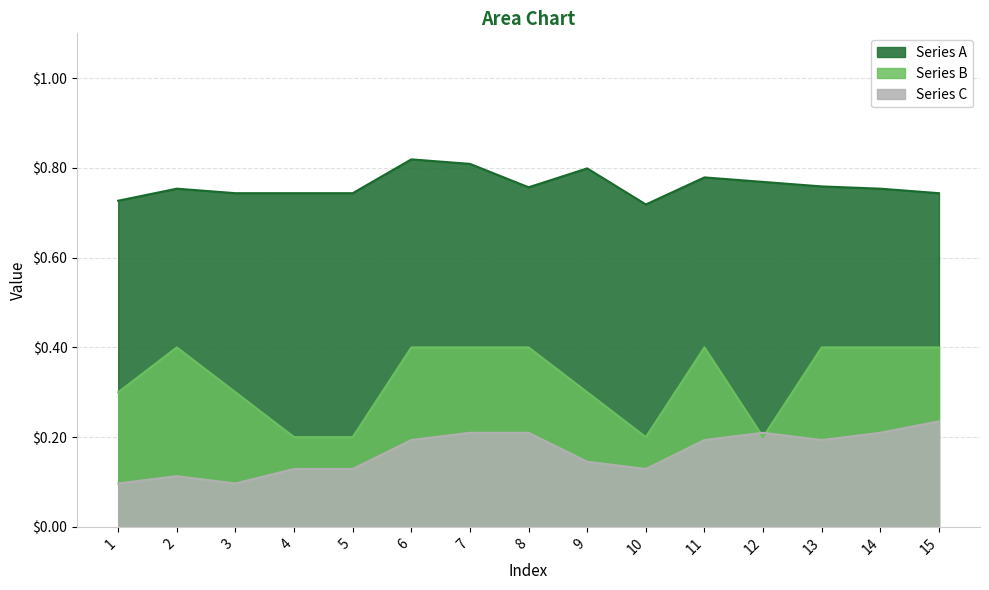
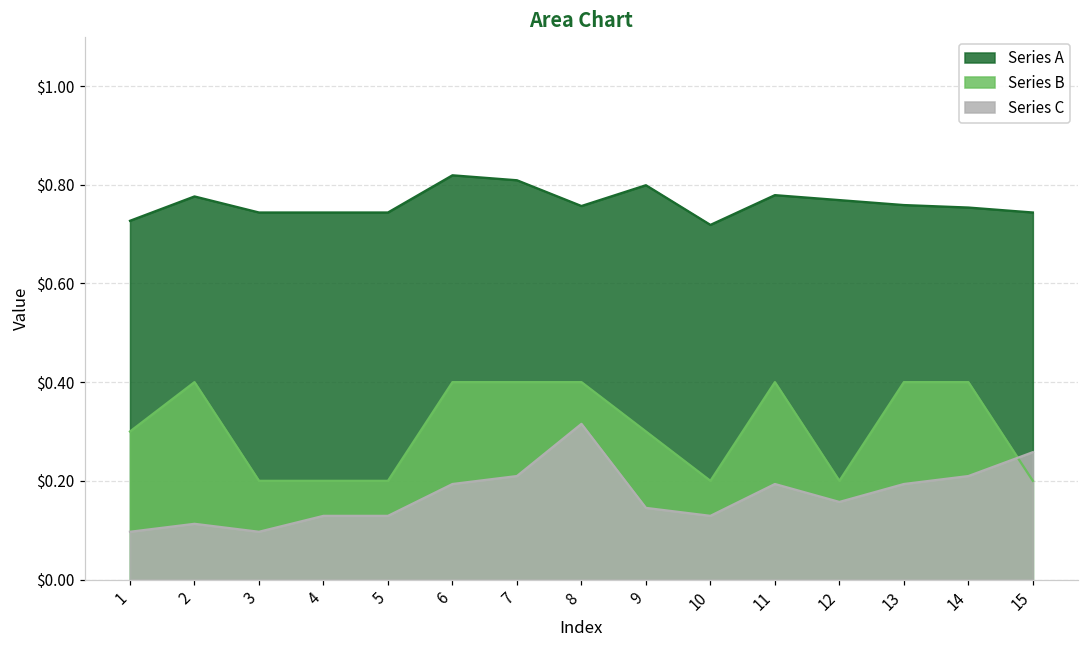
Series A, 2: $0.75 -> $0.78
Series B, 3: $0.3 -> $0.2
Series C, 8: $0.21 -> $0.32
Series C, 12: $0.21 -> $0.16
Series B, 15: $0.4 -> $0.2
Series C, 15: $0.24 -> $0.26
